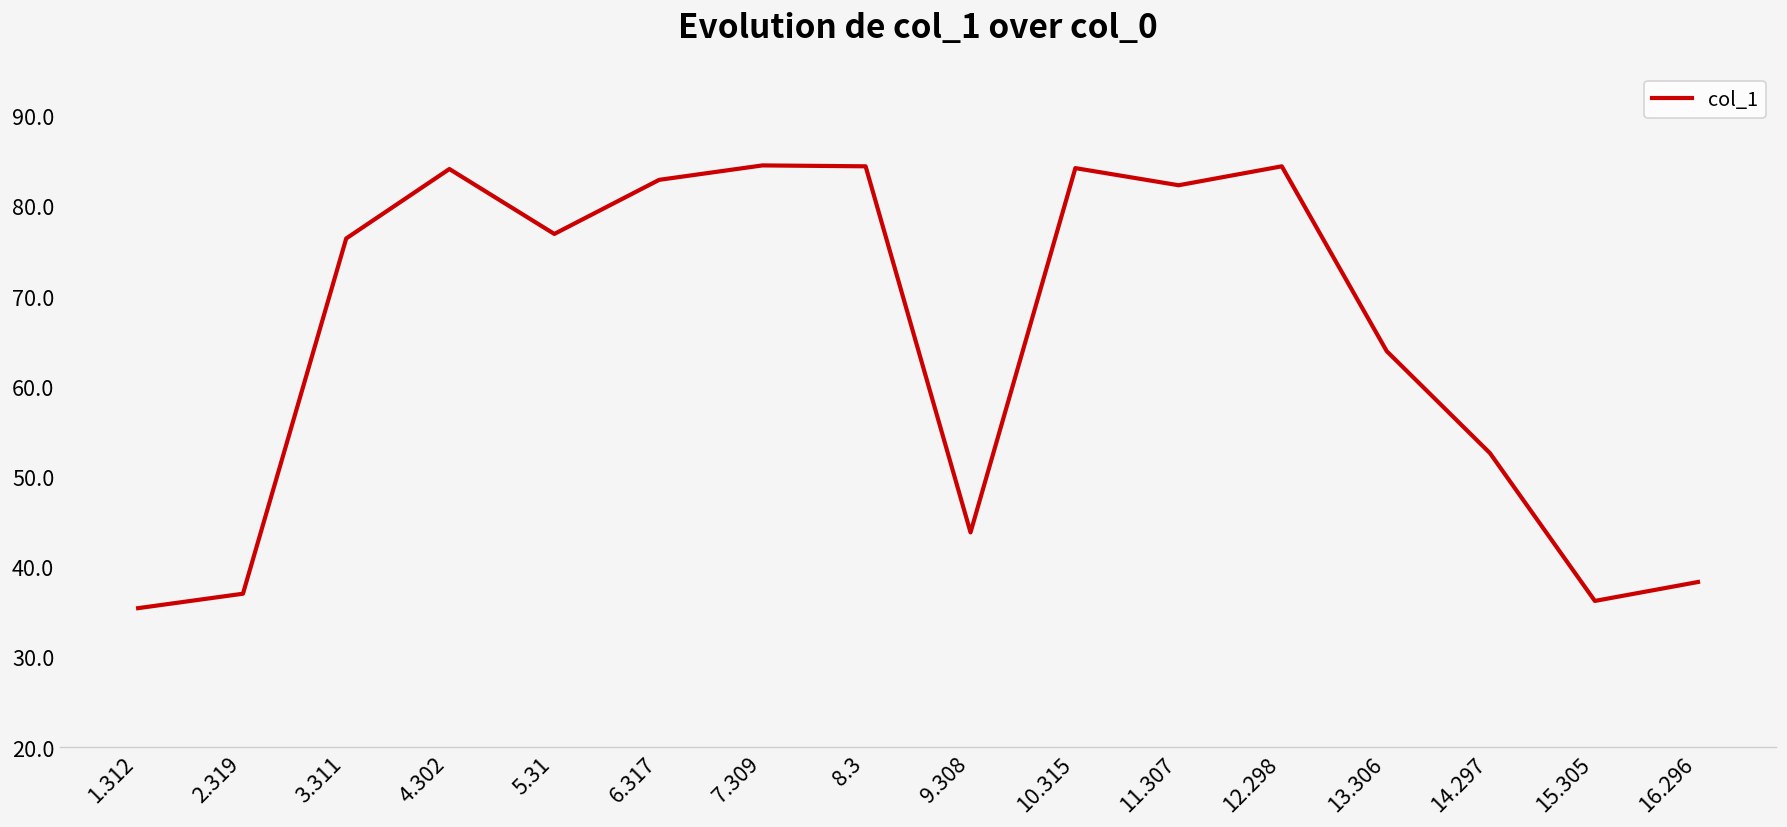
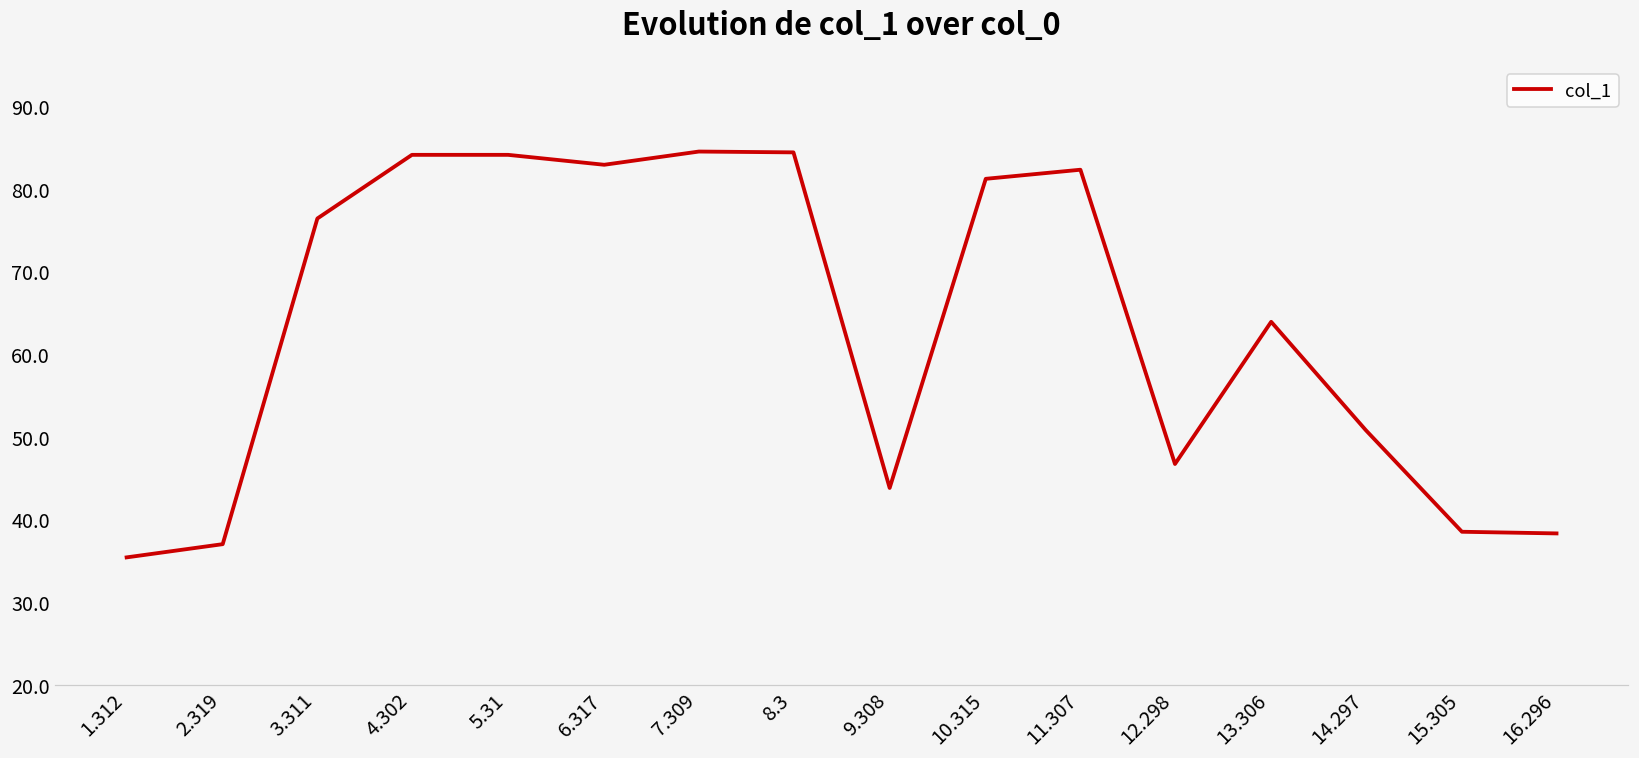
5.31: 77 -> 84
10.315: 84 -> 81
12.298: 84 -> 47
14.297: 53 -> 51
15.305: 36 -> 39
